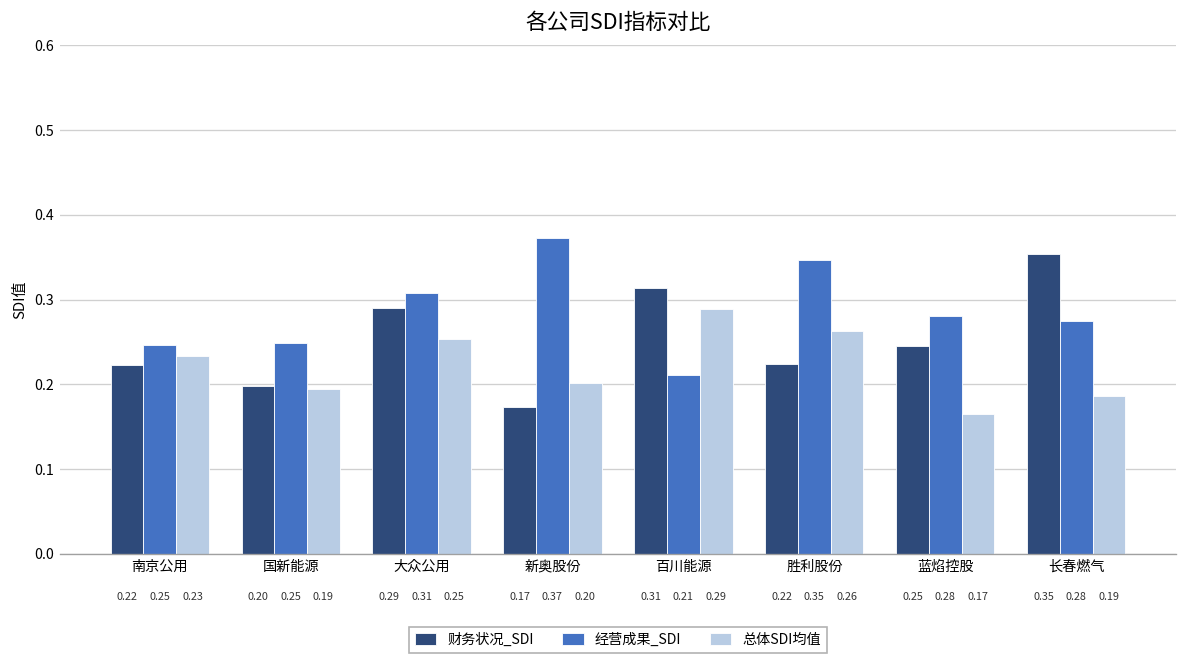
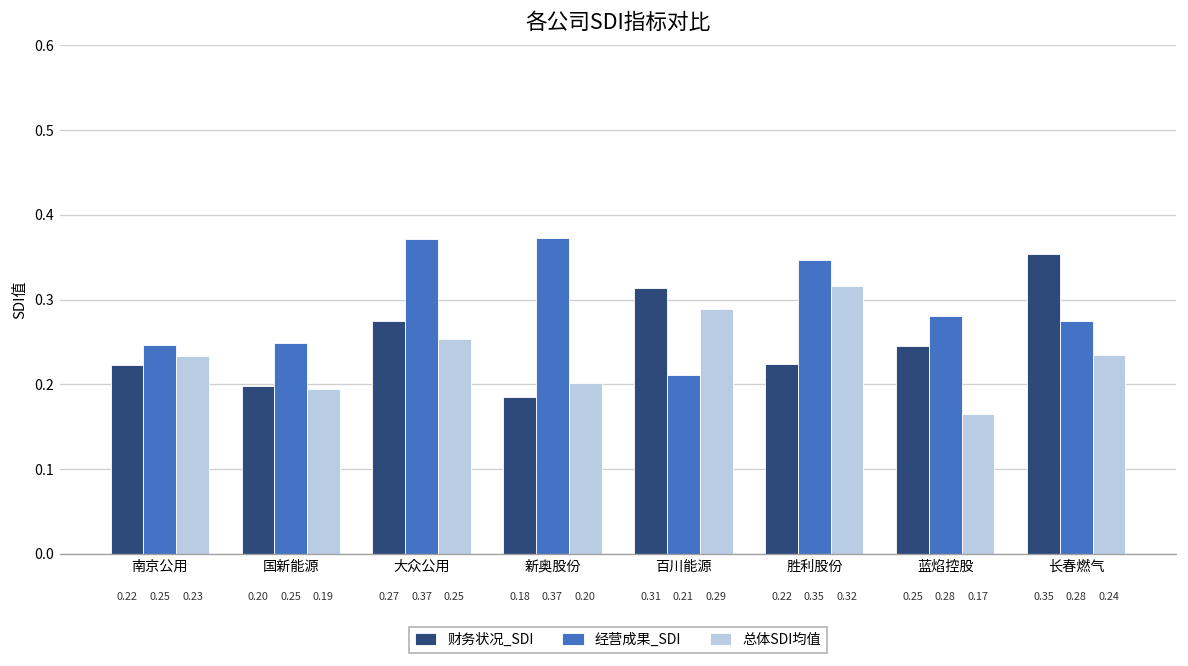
财务状况_SDI, 大众公用: 0.29 -> 0.27
经营成果_SDI, 大众公用: 0.31 -> 0.37
财务状况_SDI, 新奥股份: 0.17 -> 0.18
总体SDI均值, 胜利股份: 0.26 -> 0.32
总体SDI均值, 长春燃气: 0.19 -> 0.24
